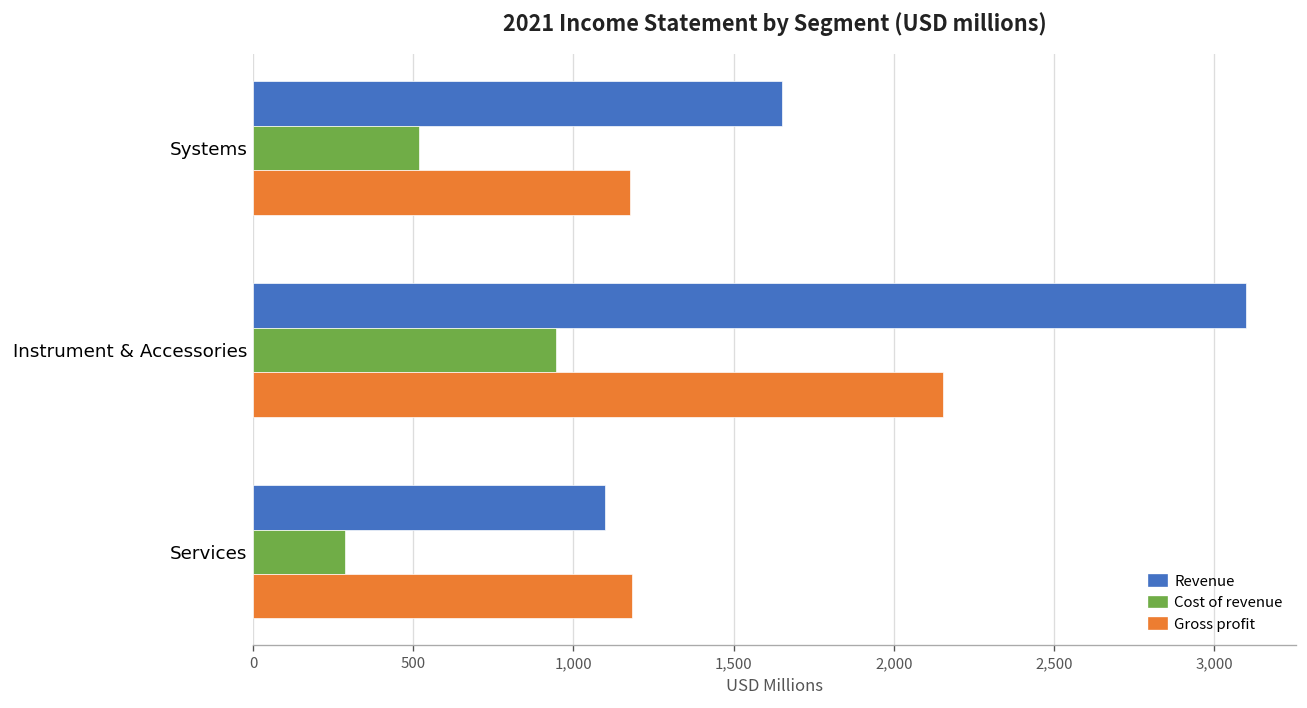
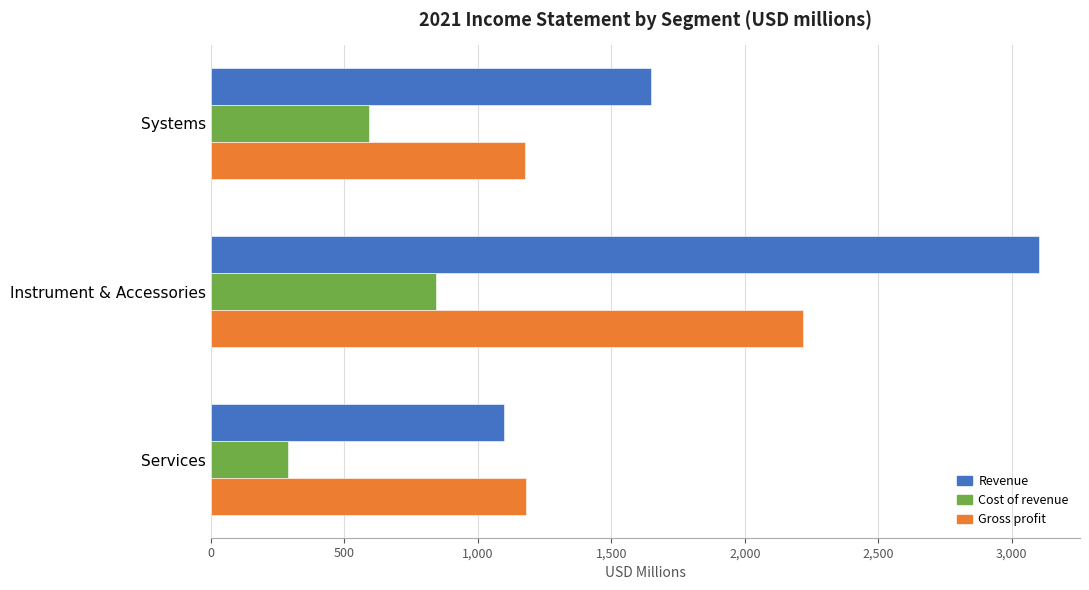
Cost of revenue, Systems: 520 -> 590
Cost of revenue, Instrument & Accessories: 950 -> 840
Gross profit, Instrument & Accessories: 2,150 -> 2,220
